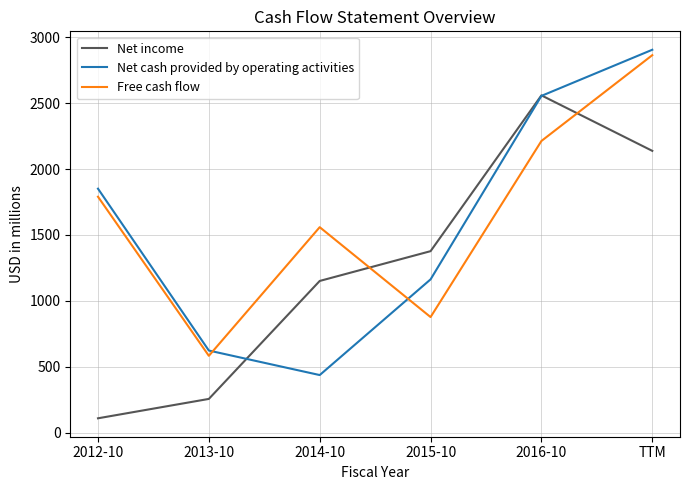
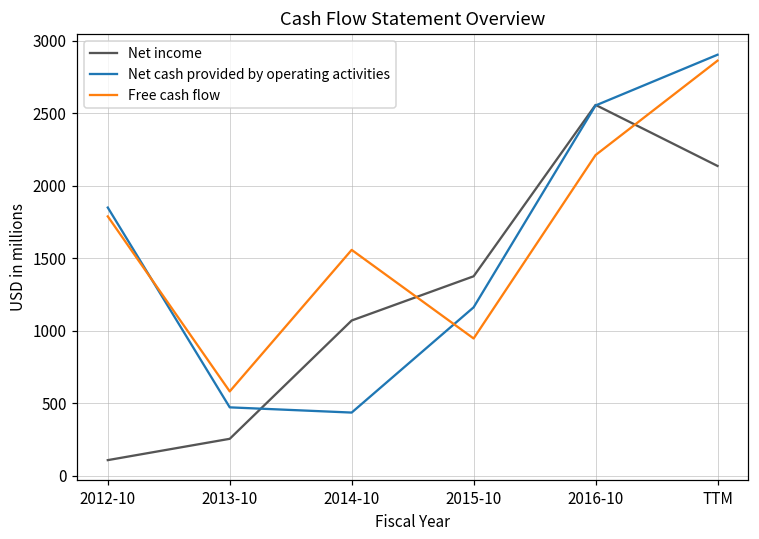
Net cash provided by operating activities, 2013-10: 620 -> 470
Net income, 2014-10: 1150 -> 1070
Free cash flow, 2015-10: 880 -> 950
